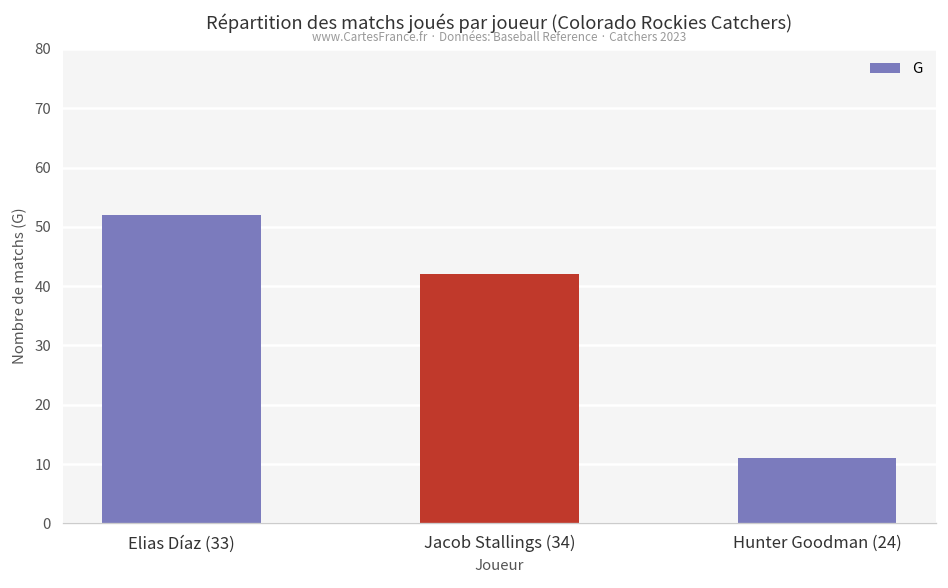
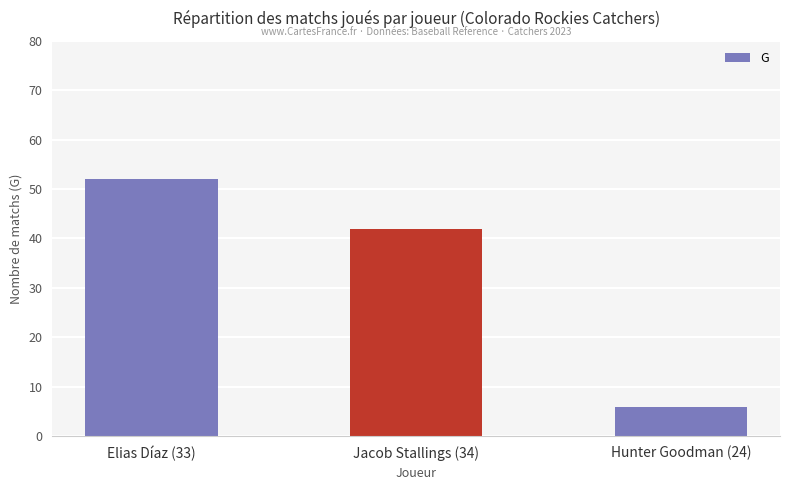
Hunter Goodman (24): 11 -> 6
